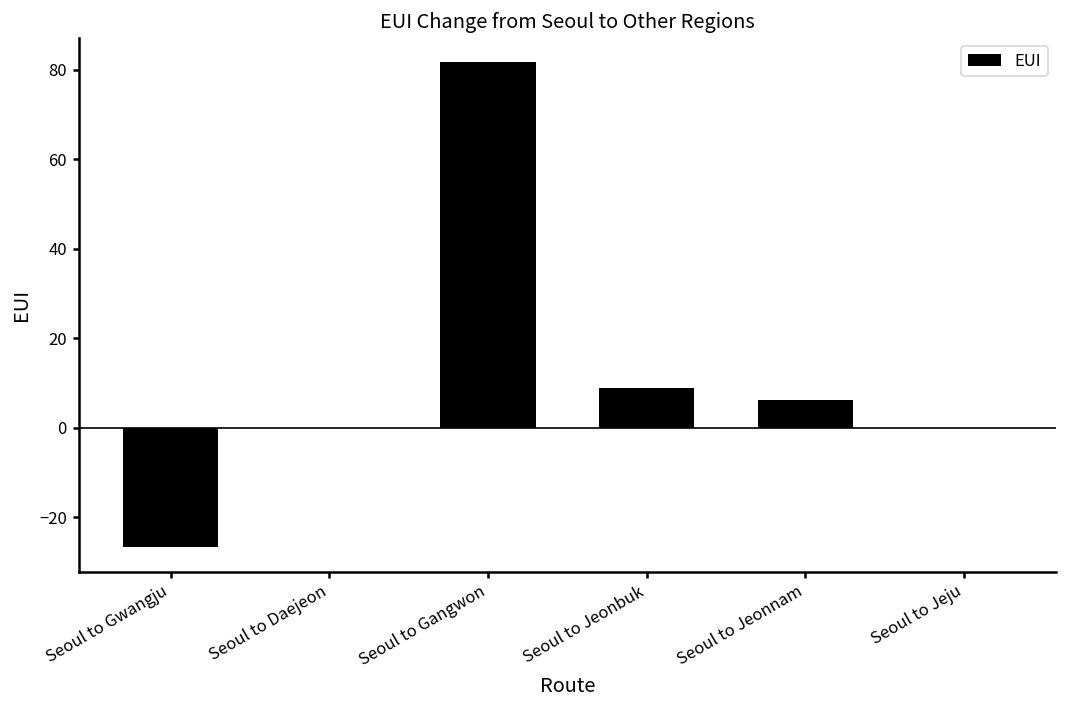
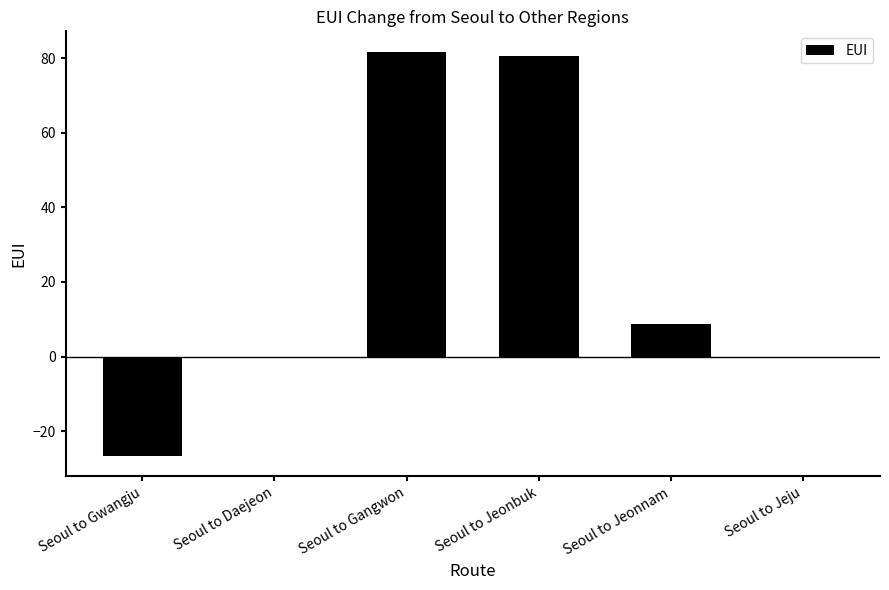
Seoul to Jeonbuk: 9 -> 81
Seoul to Jeonnam: 6 -> 9
